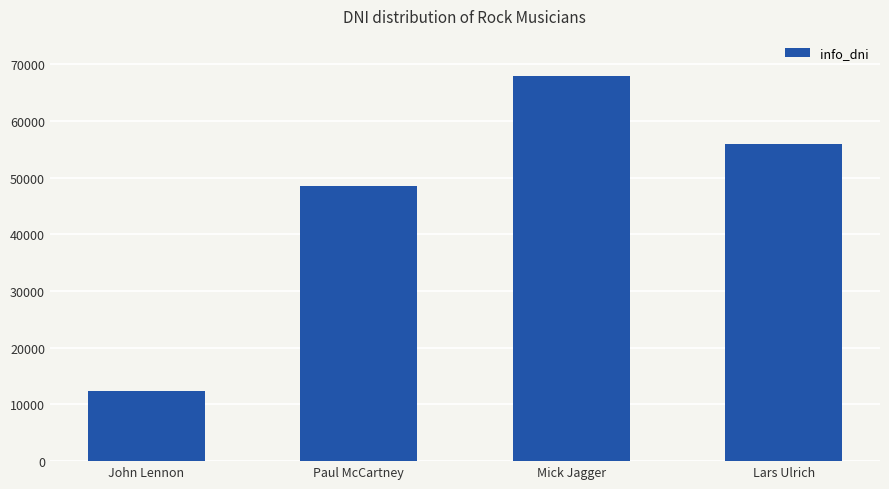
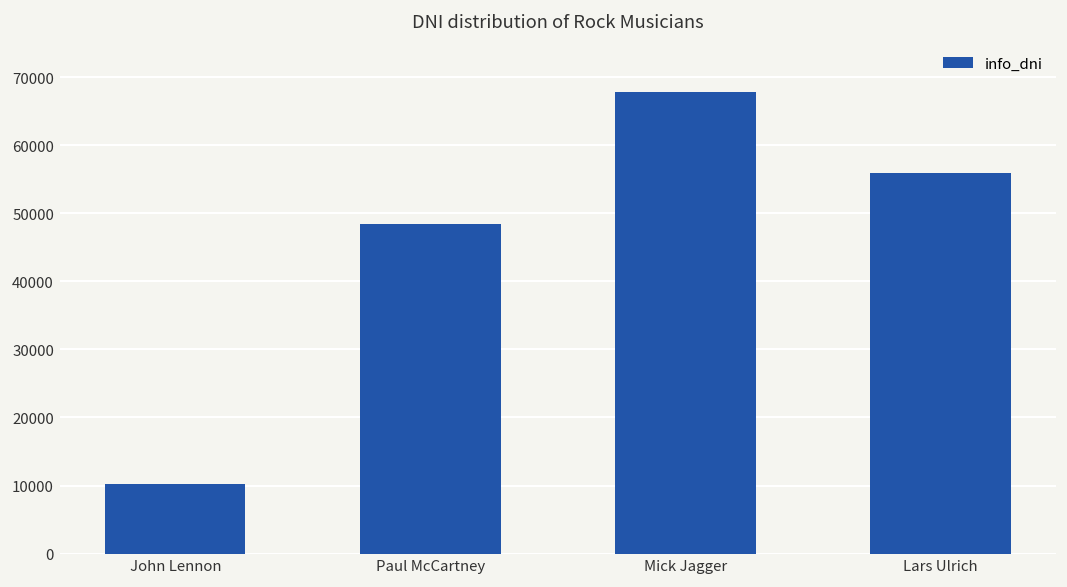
John Lennon: 12000 -> 10000
